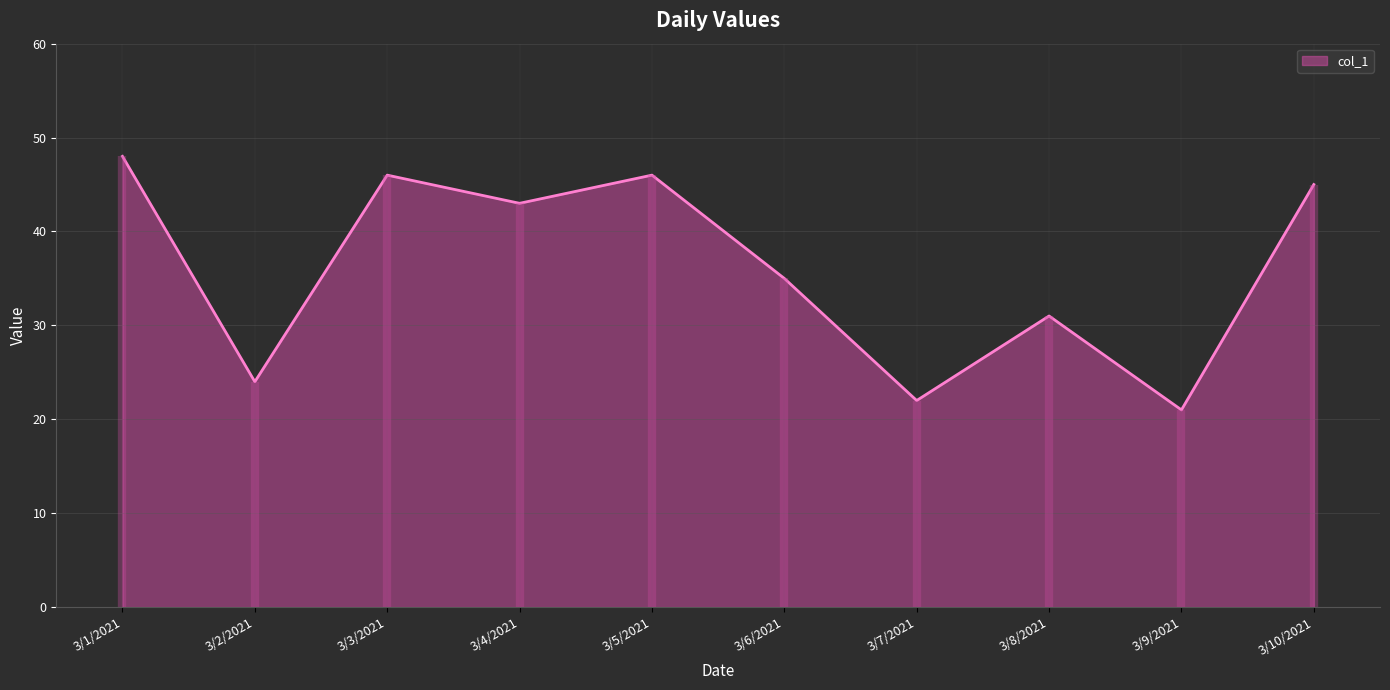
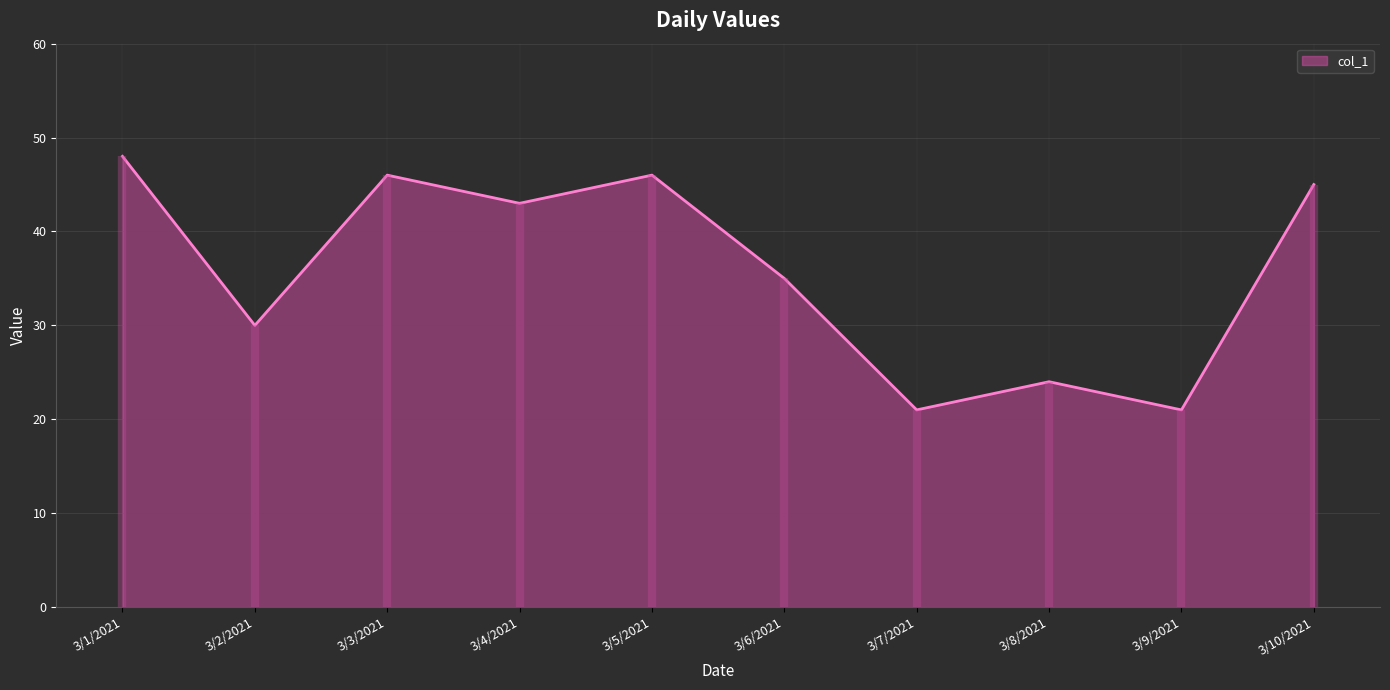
3/2/2021: 24 -> 30
3/7/2021: 22 -> 21
3/8/2021: 31 -> 24
